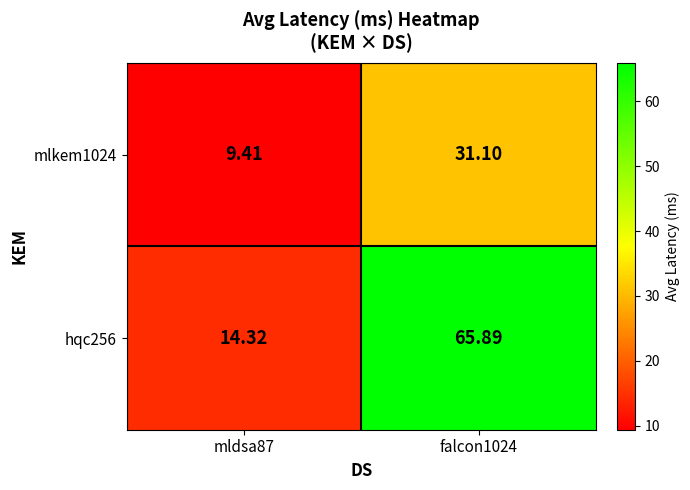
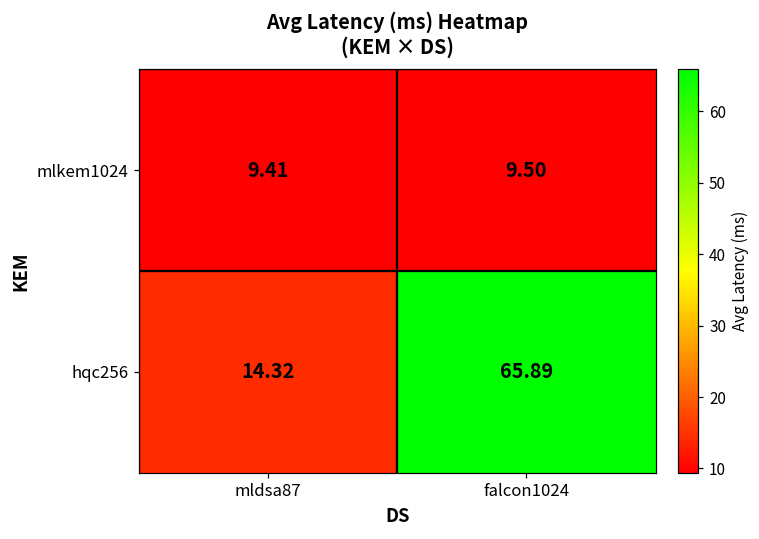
mlkem1024, falcon1024: 31.10 -> 9.50
